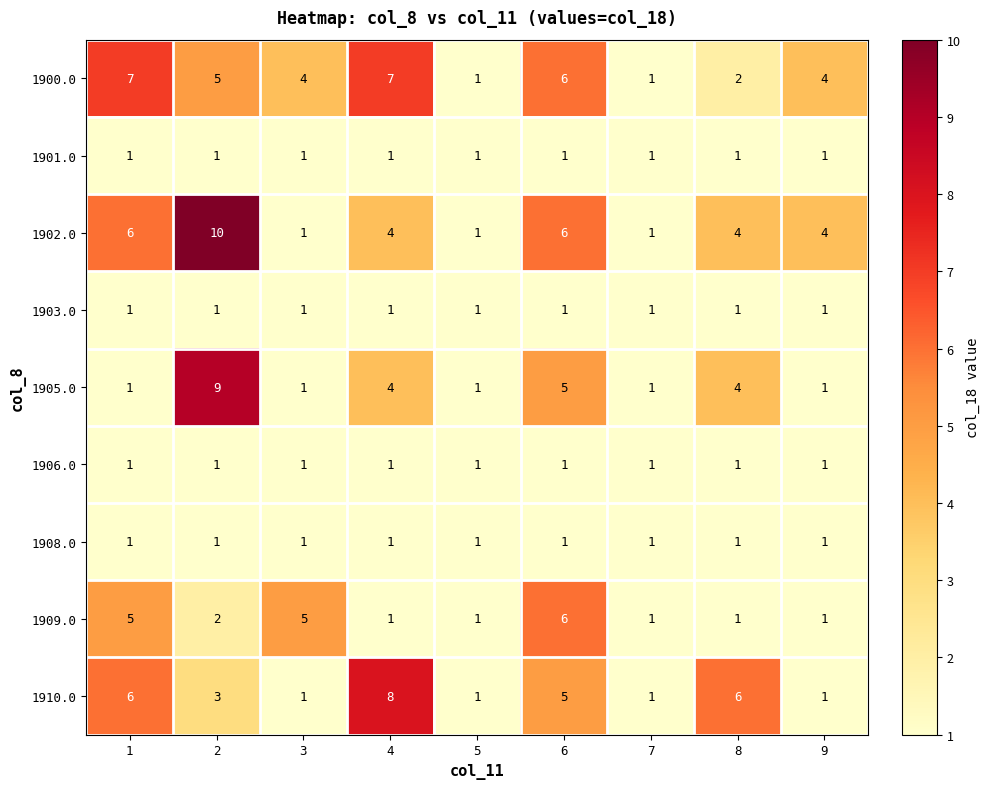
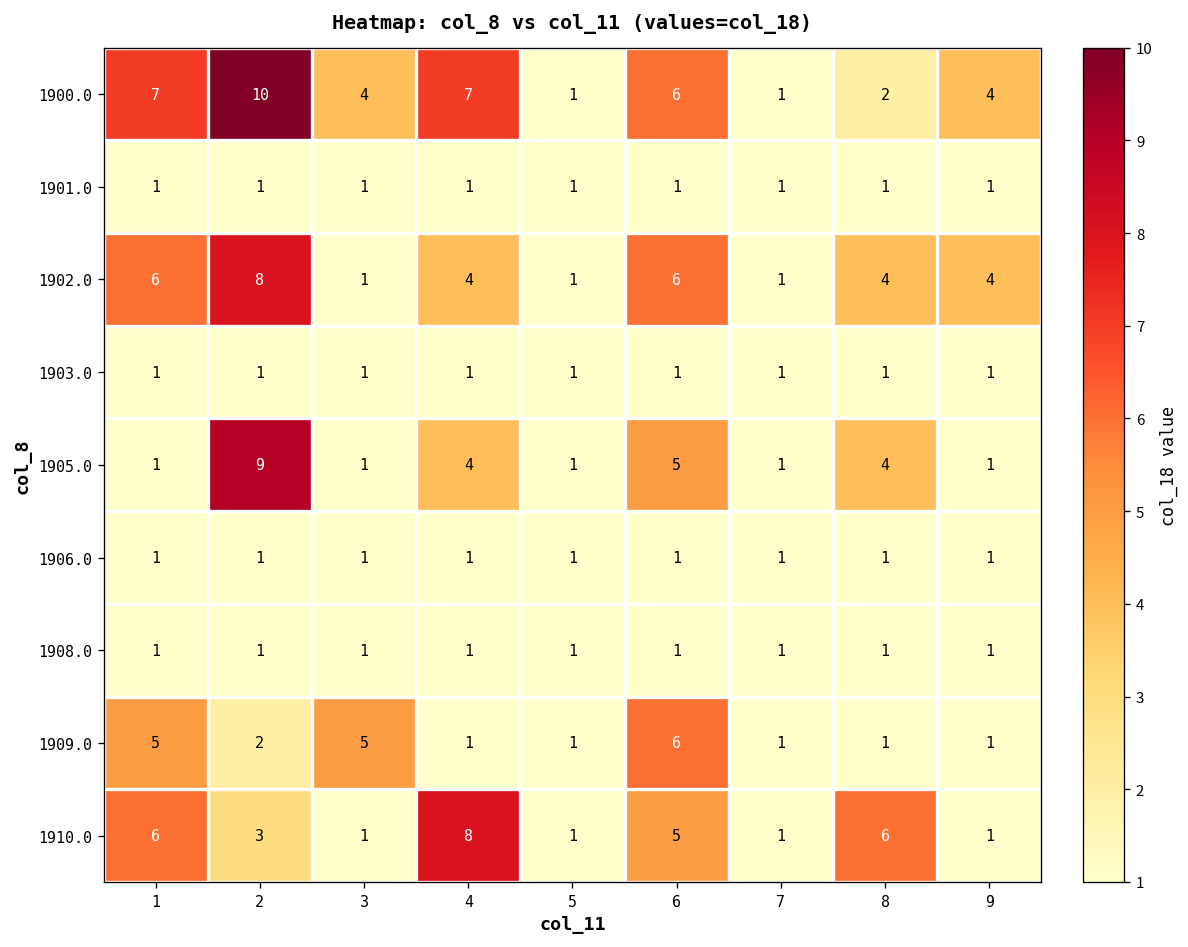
1900.0, 2: 5 -> 10
1902.0, 2: 10 -> 8
